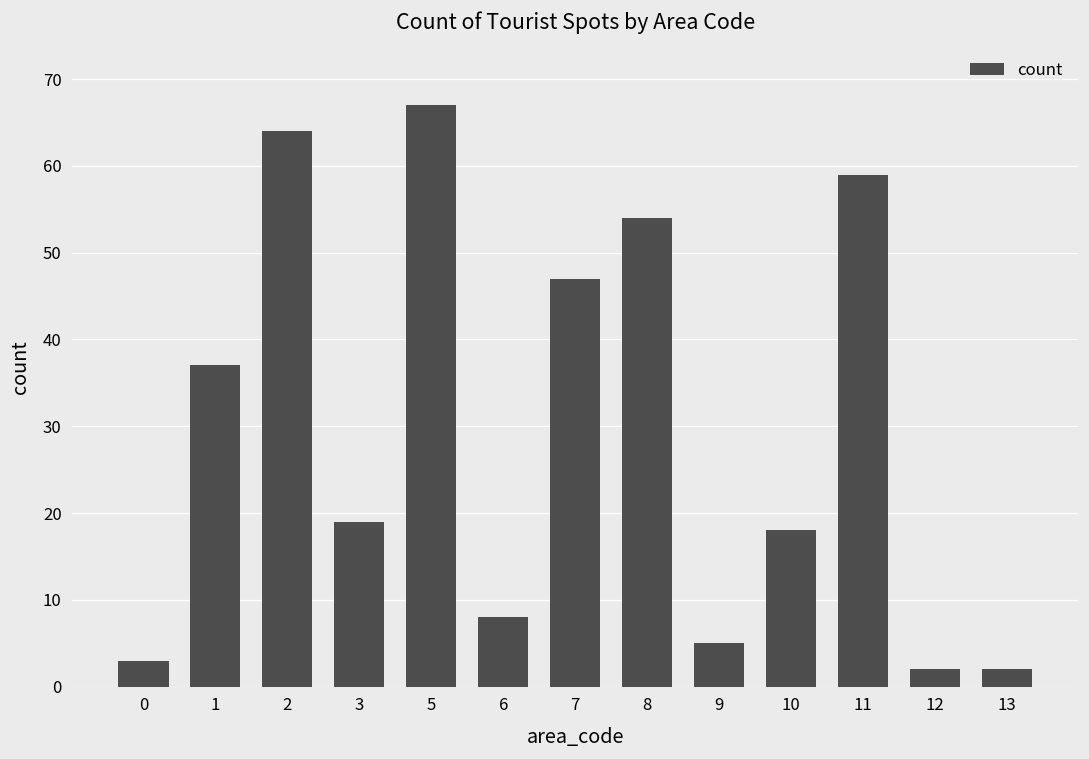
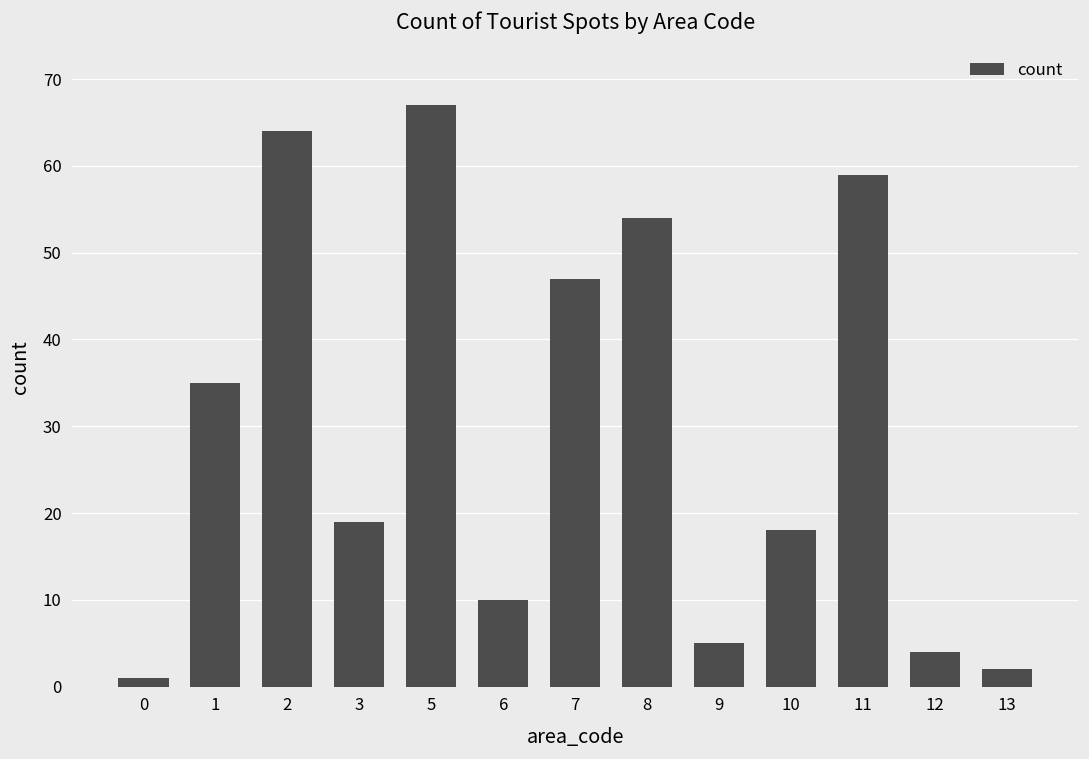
0: 3 -> 1
1: 37 -> 35
6: 8 -> 10
12: 2 -> 4
